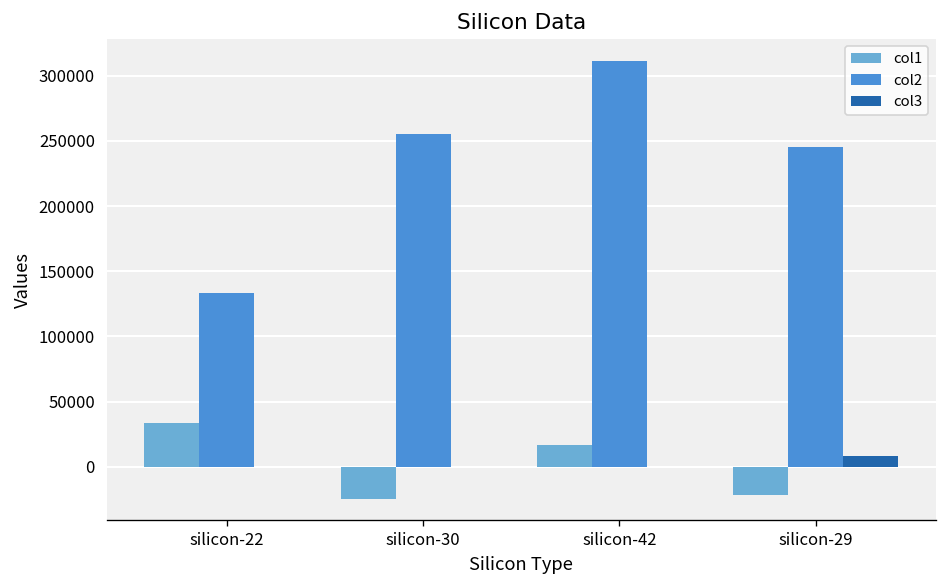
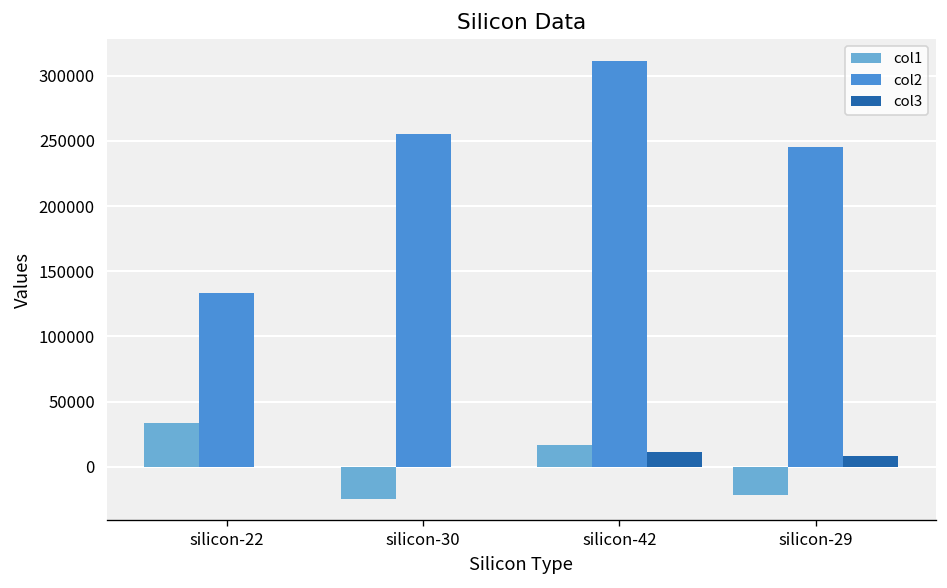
col3, silicon-42: 0 -> 11000
